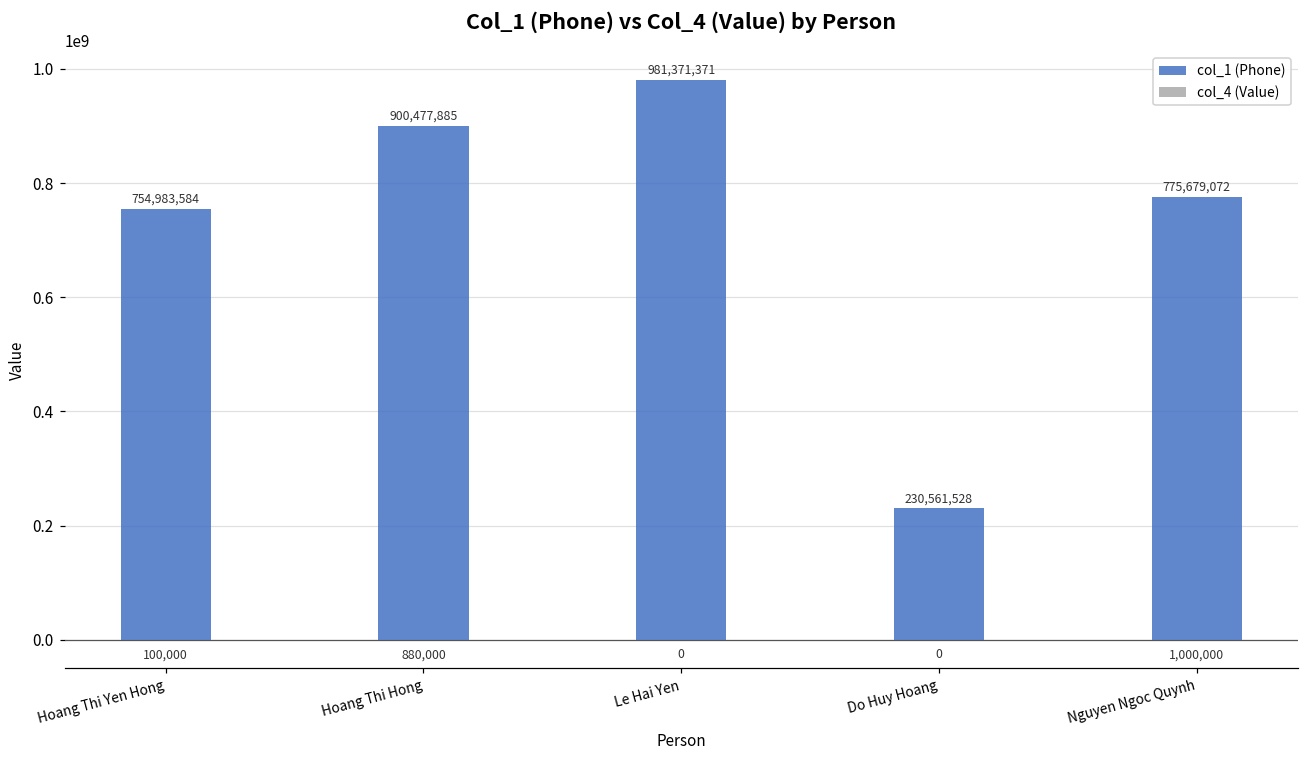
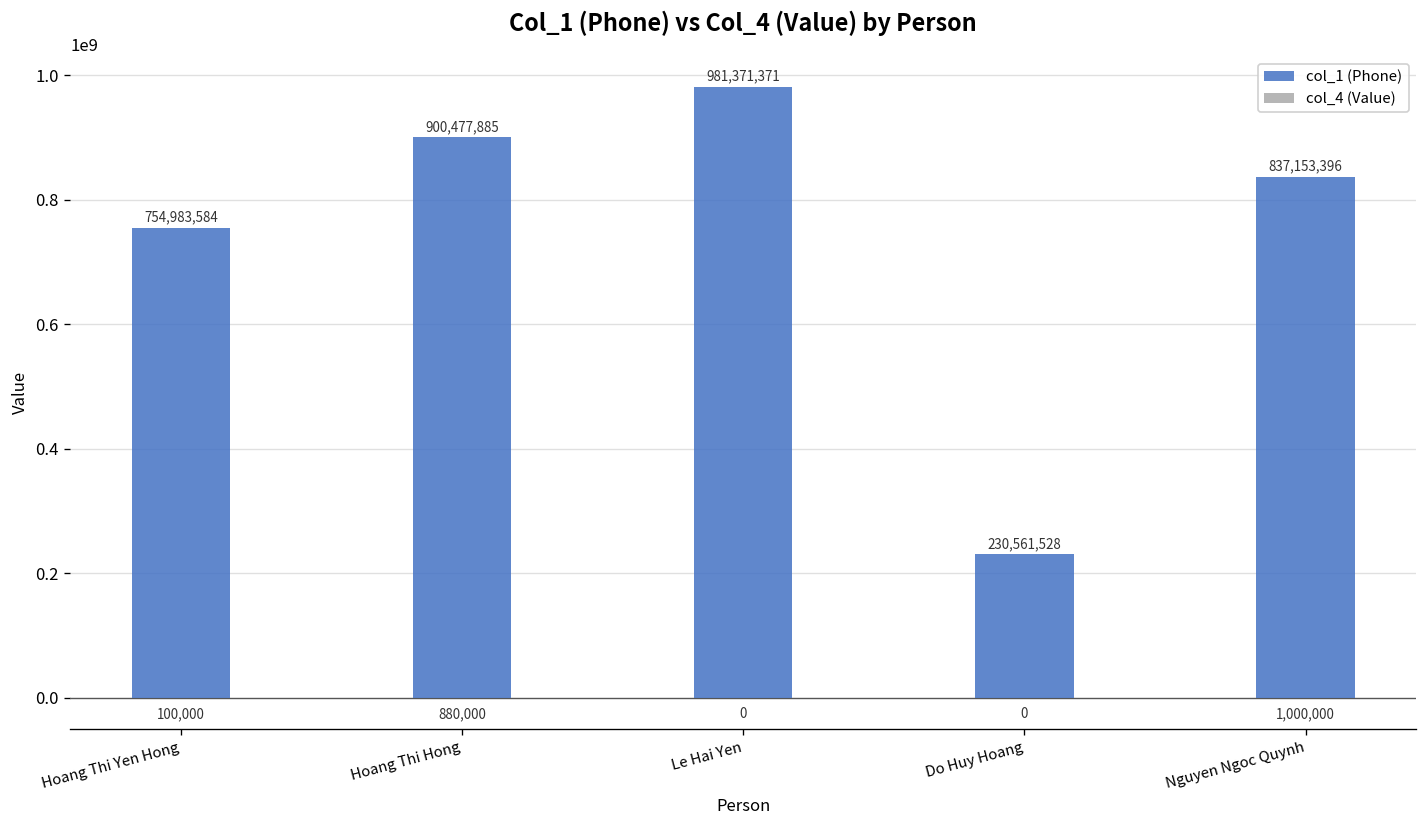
col_1 (Phone), Nguyen Ngoc Quynh: 775,679,072 -> 837,153,396
